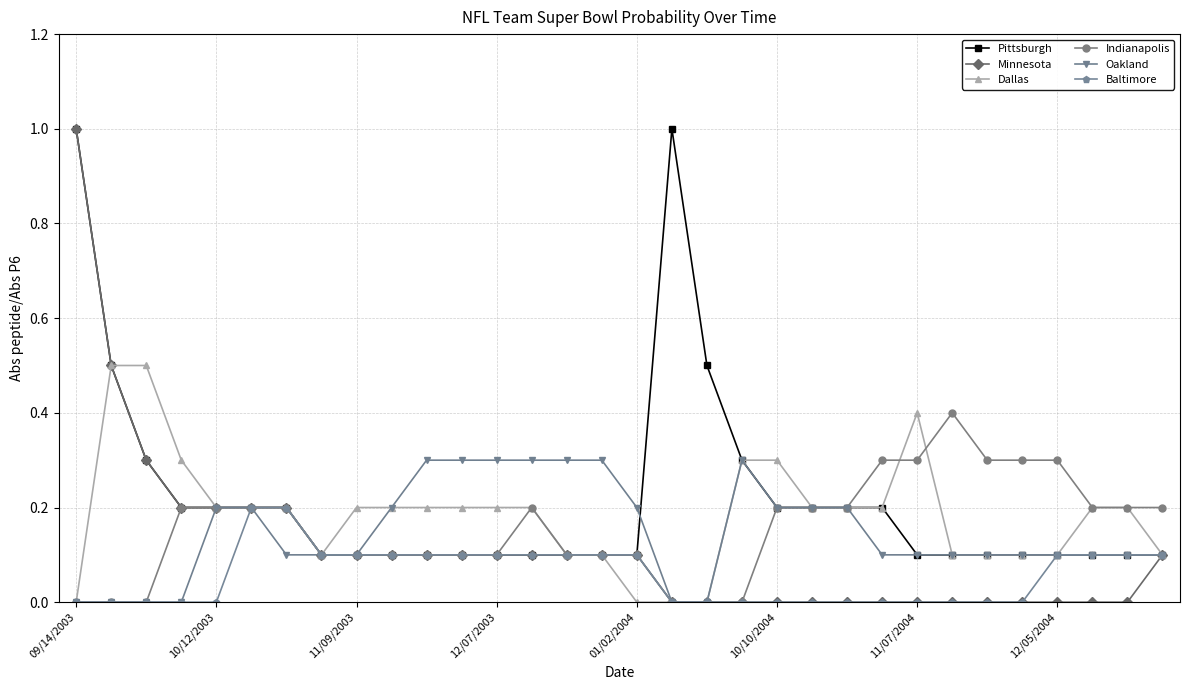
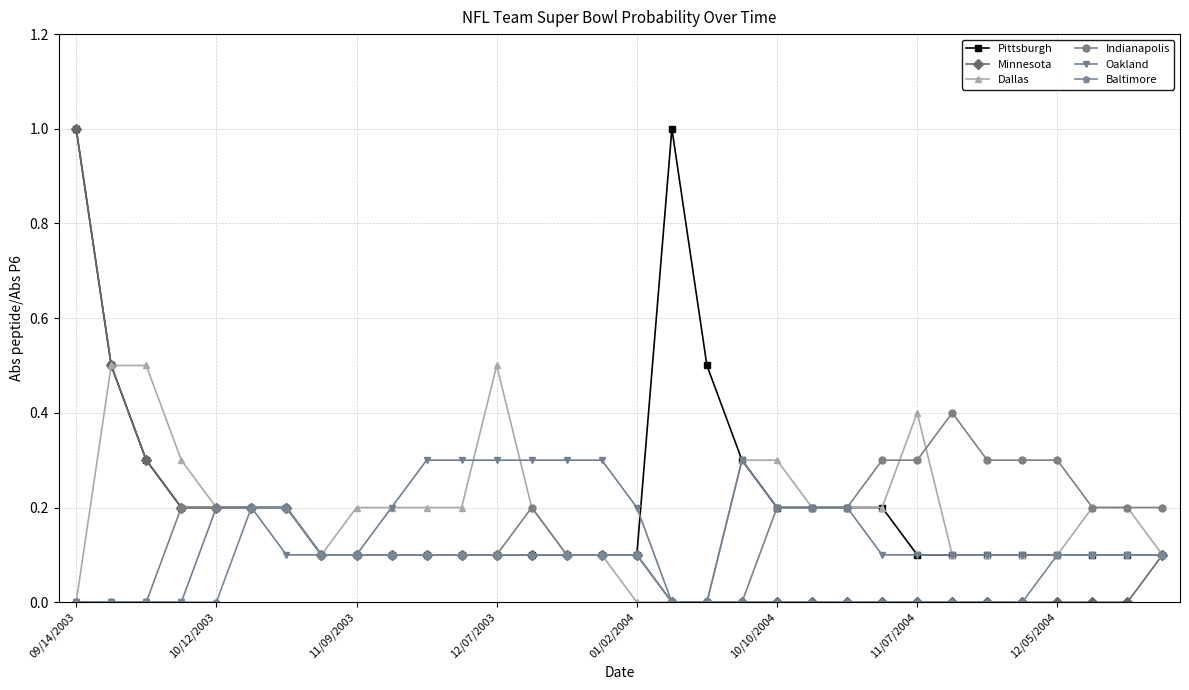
Dallas, 12/07/2003: 0.2 -> 0.5
